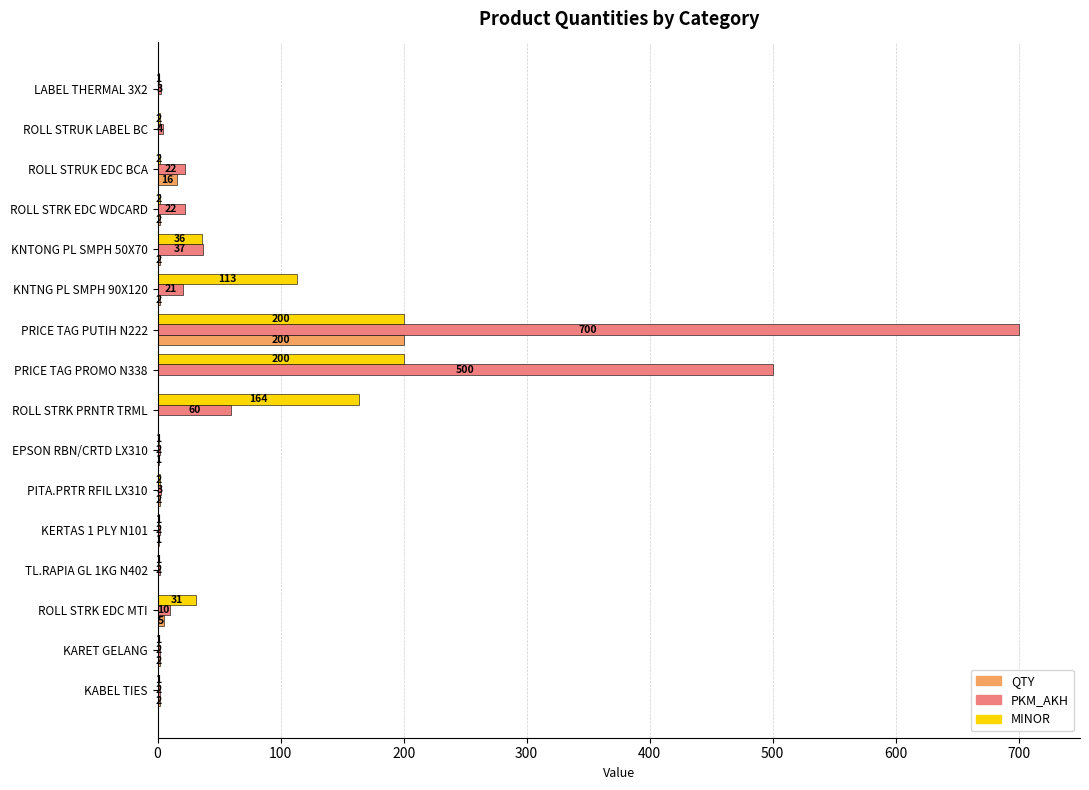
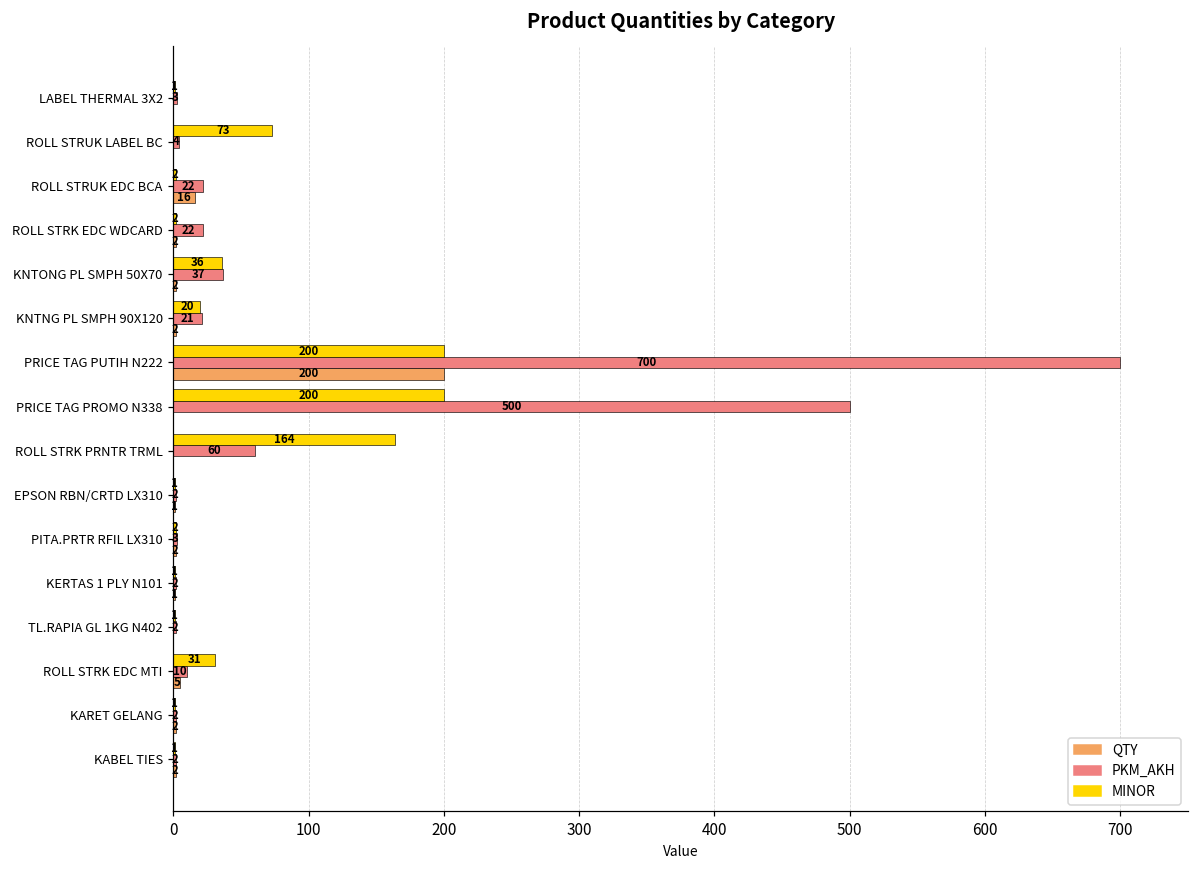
MINOR, ROLL STRUK LABEL BC: 2 -> 73
MINOR, KNTNG PL SMPH 90X120: 113 -> 20
